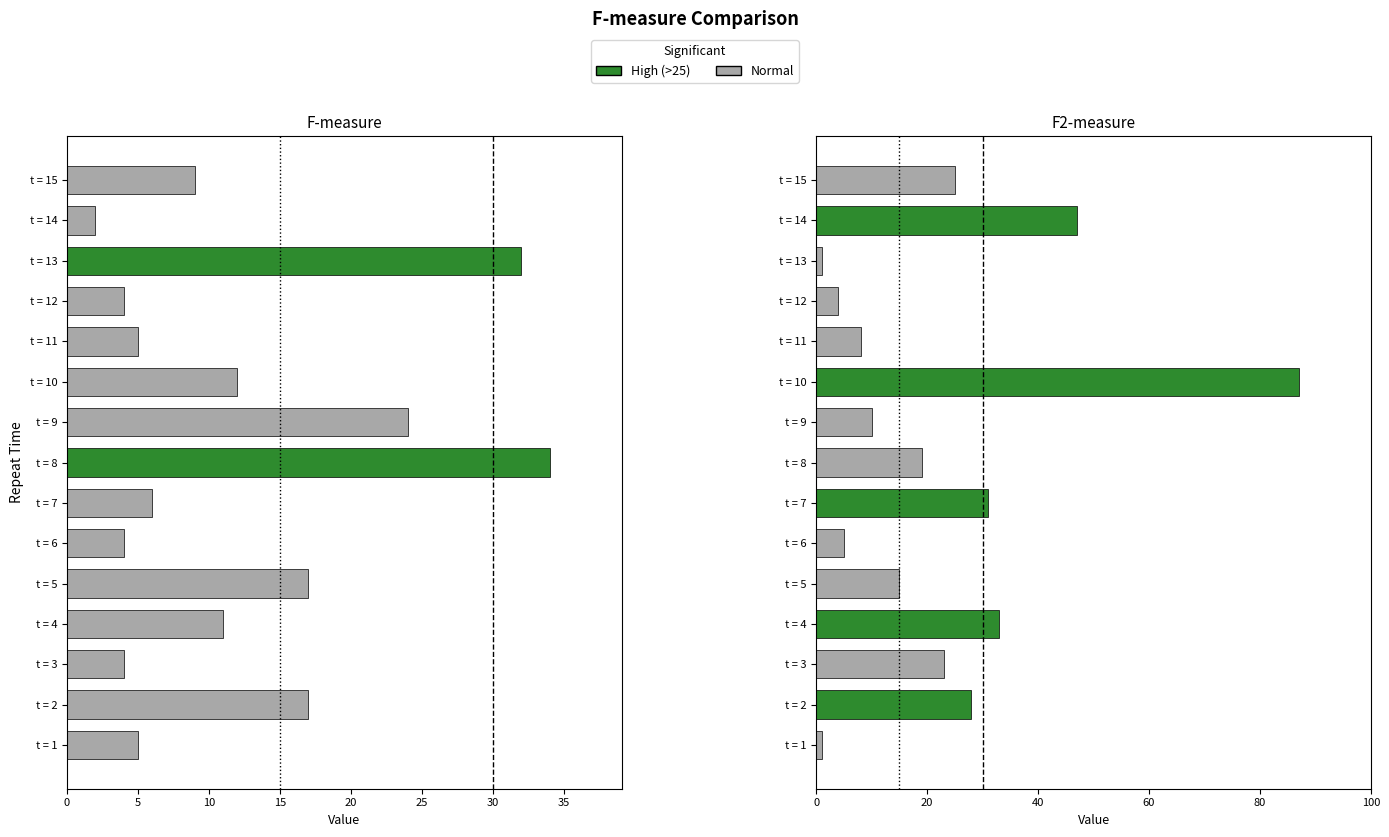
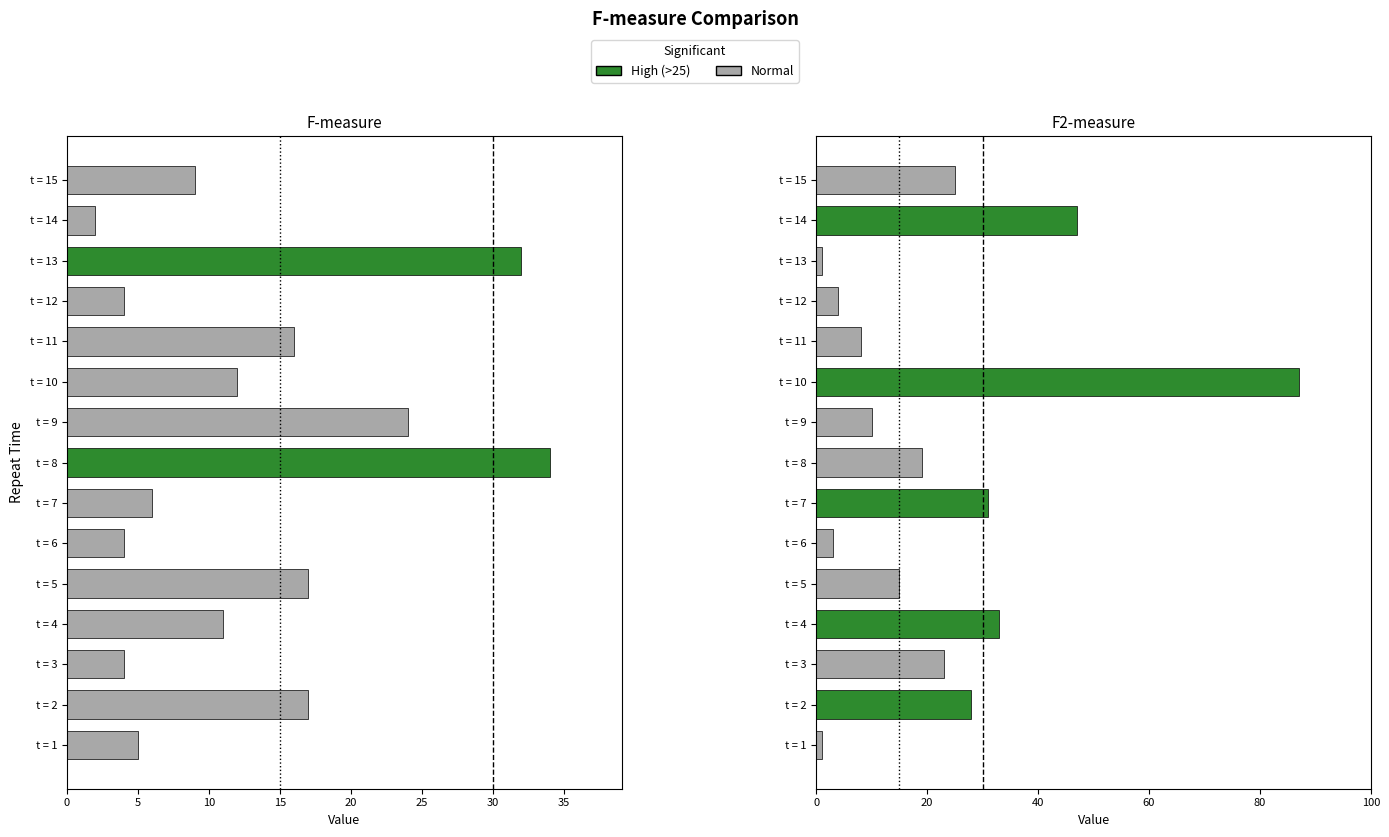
F-measure, t = 11: 5 -> 16
F2-measure, t = 6: 5 -> 3
